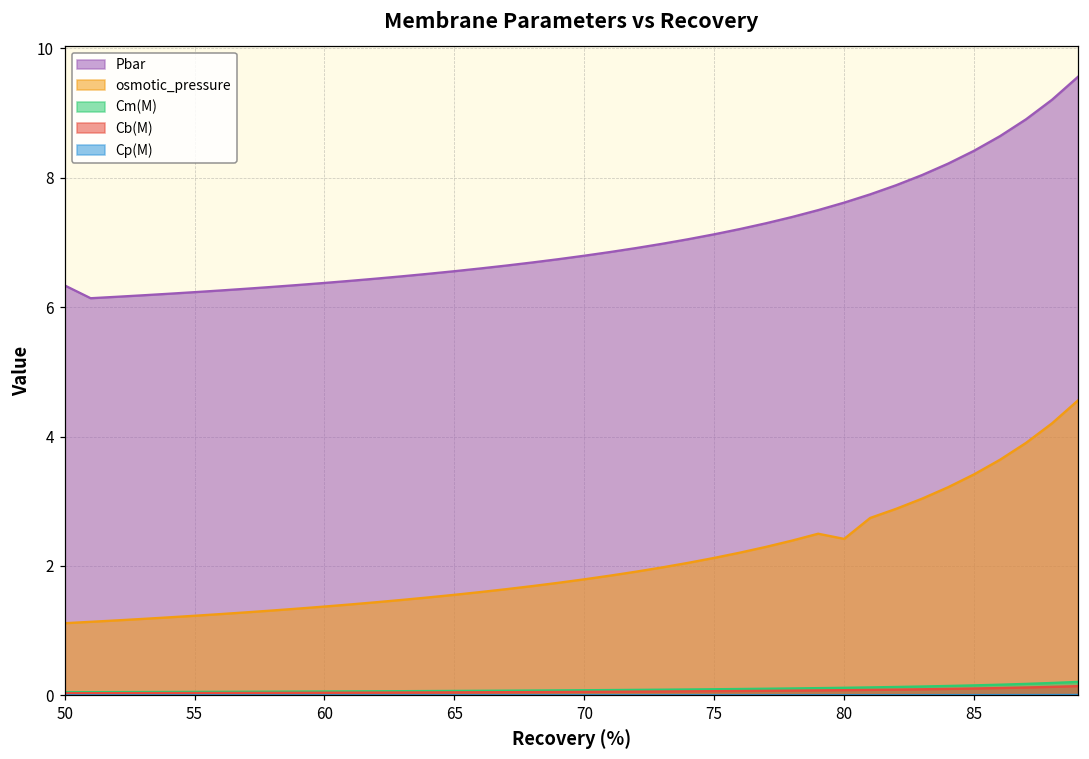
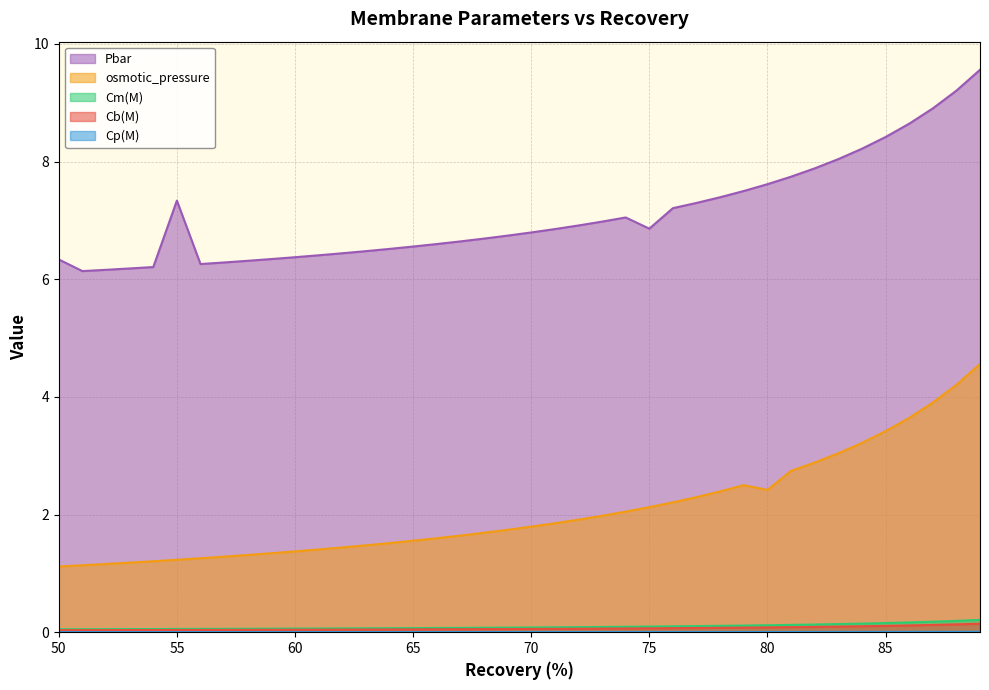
Pbar, 55: 6.2 -> 7.3
Pbar, 75: 7.1 -> 6.9
